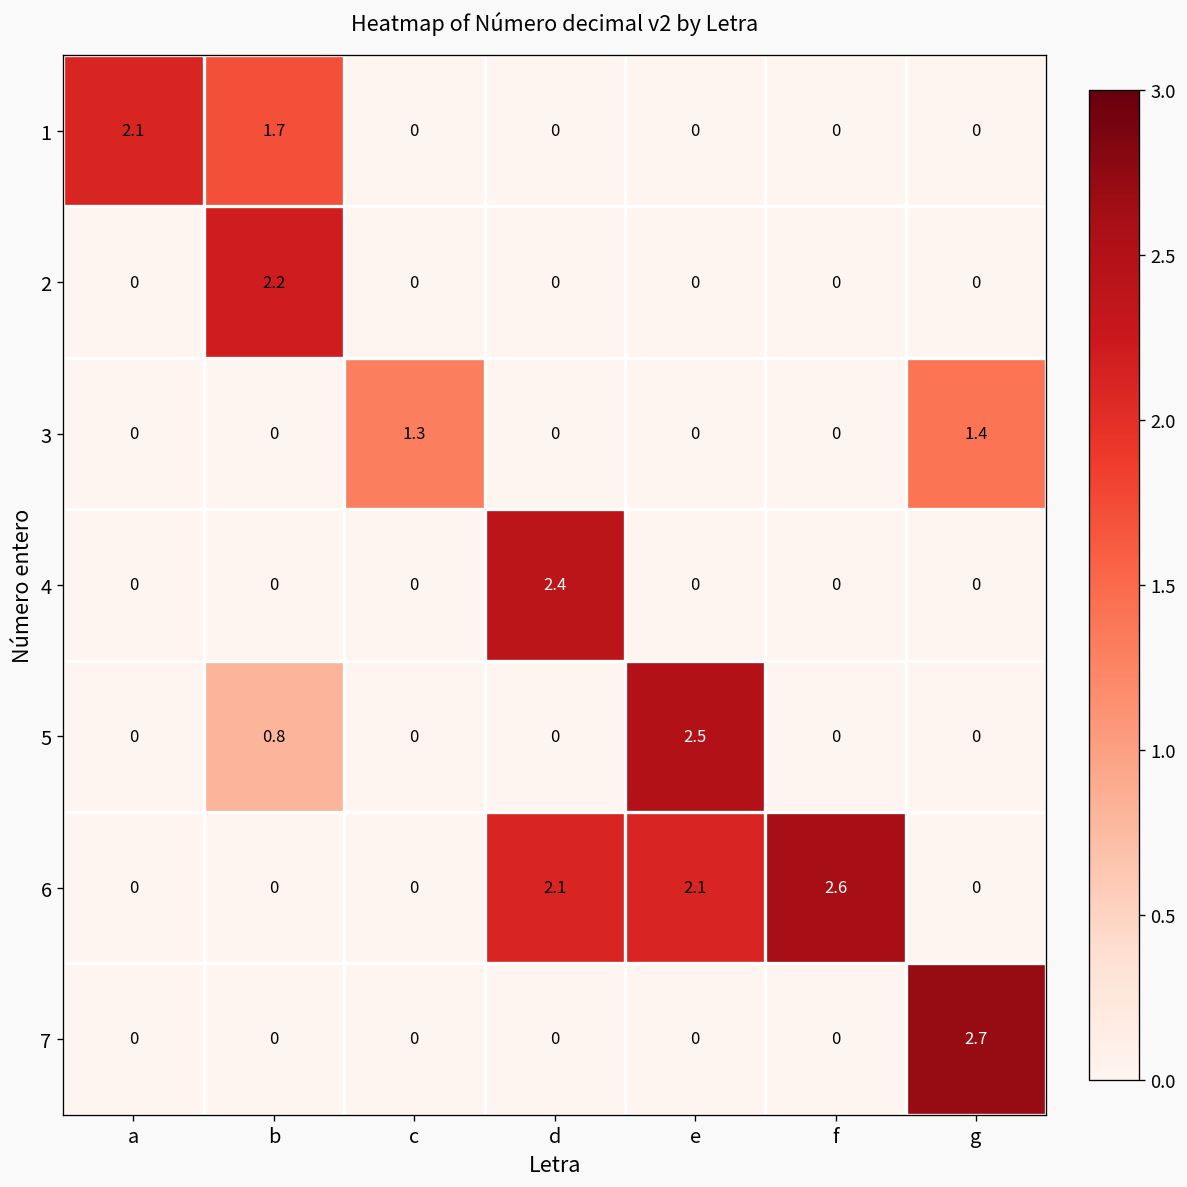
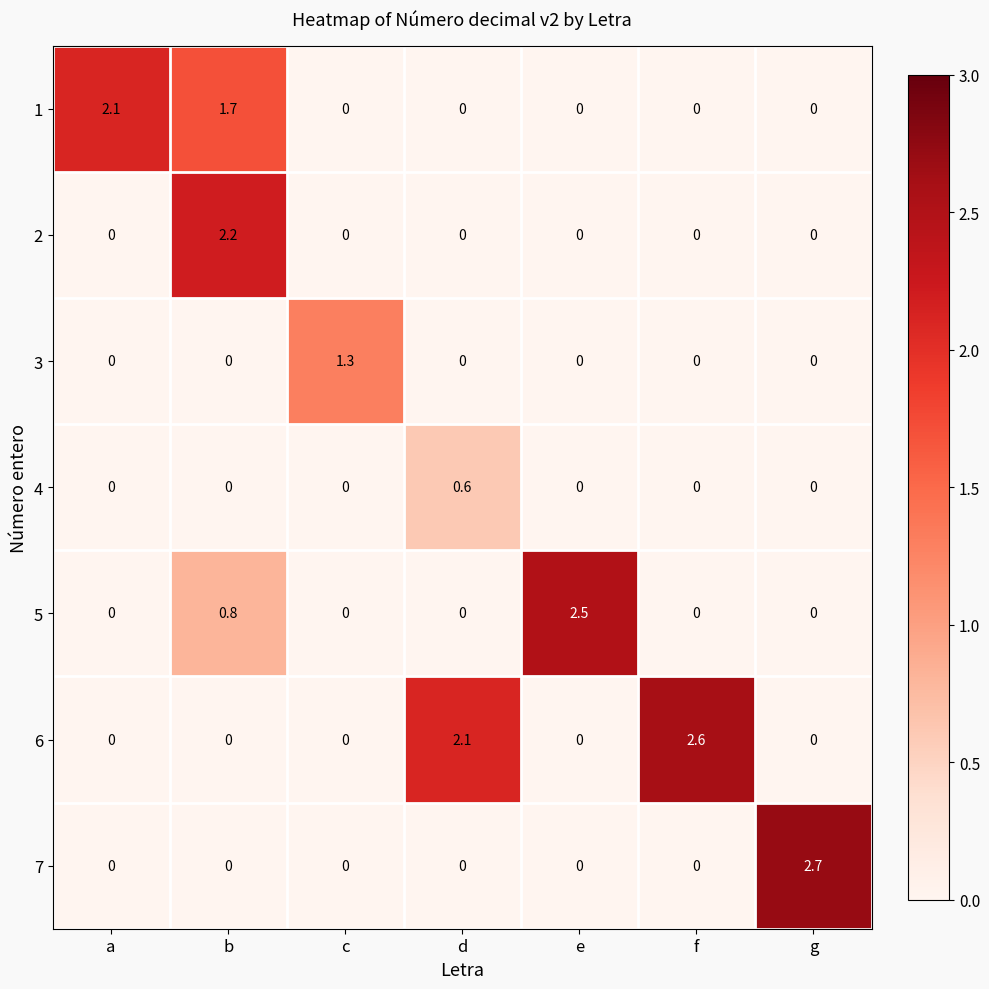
3, g: 1.4 -> 0
4, d: 2.4 -> 0.6
6, e: 2.1 -> 0
